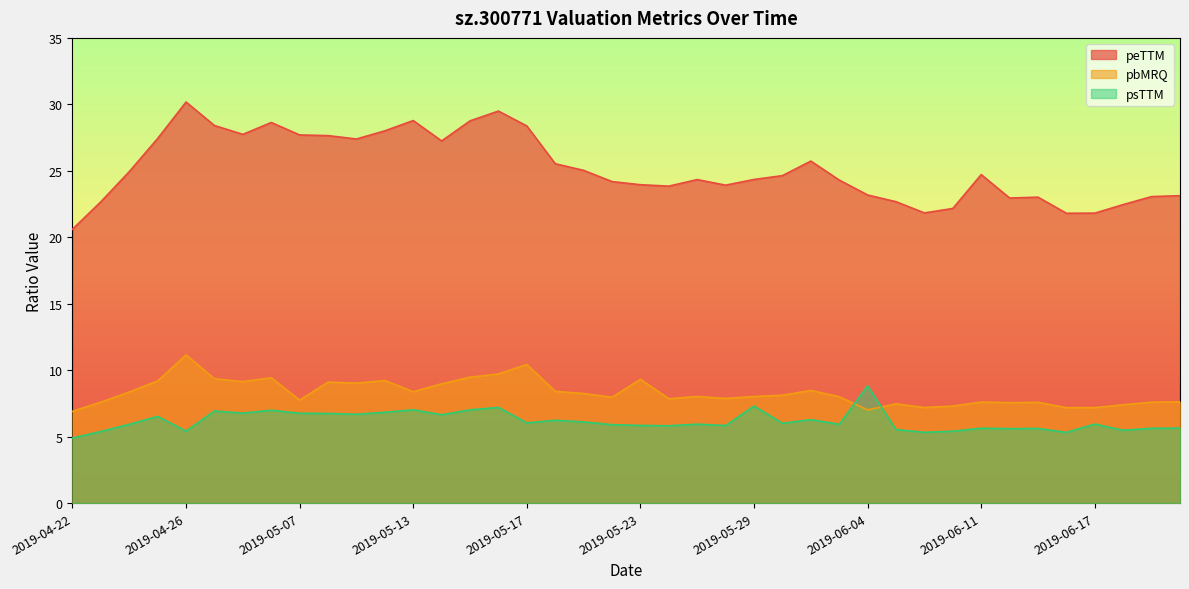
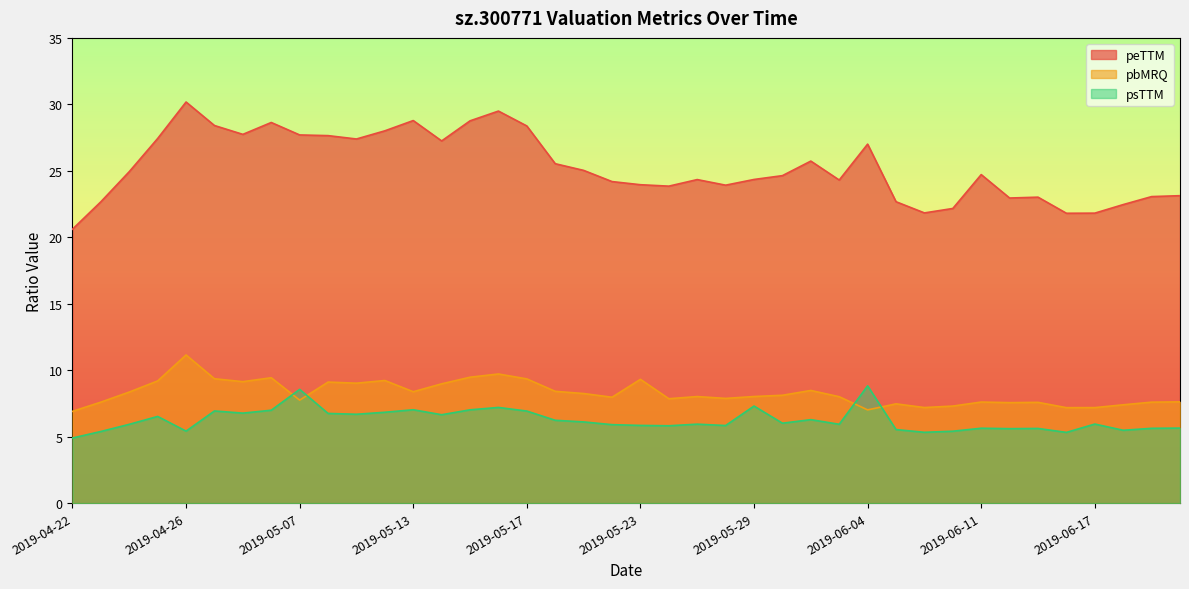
psTTM, 2019-05-07: 6.8 -> 8.6
pbMRQ, 2019-05-17: 10.4 -> 9.3
psTTM, 2019-05-17: 6.0 -> 6.9
peTTM, 2019-06-04: 23.2 -> 27.0
